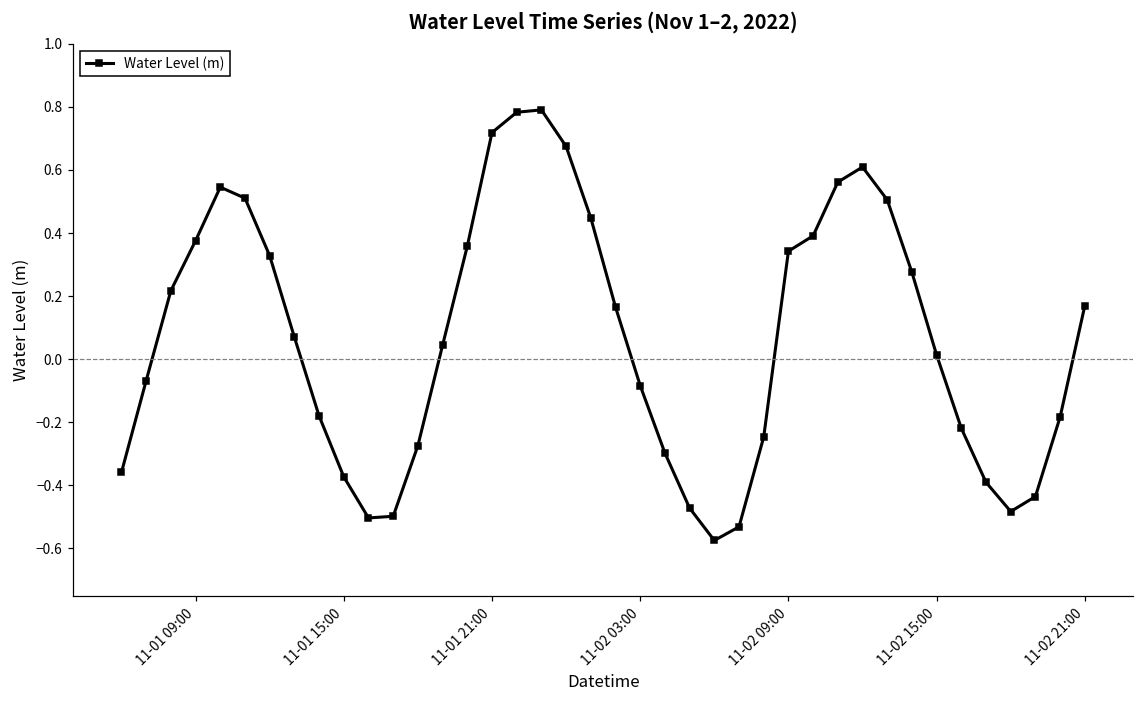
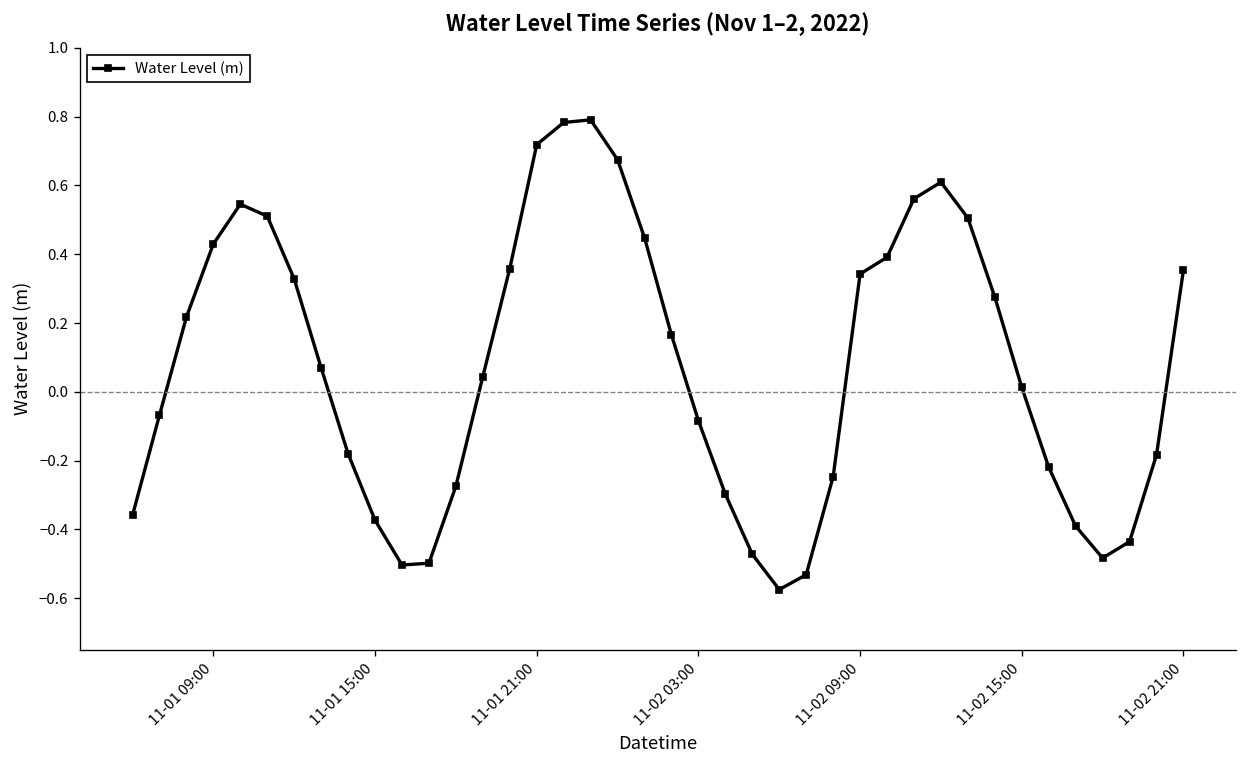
11-01 09:00: 0.38 -> 0.43
11-02 21:00: 0.17 -> 0.35
